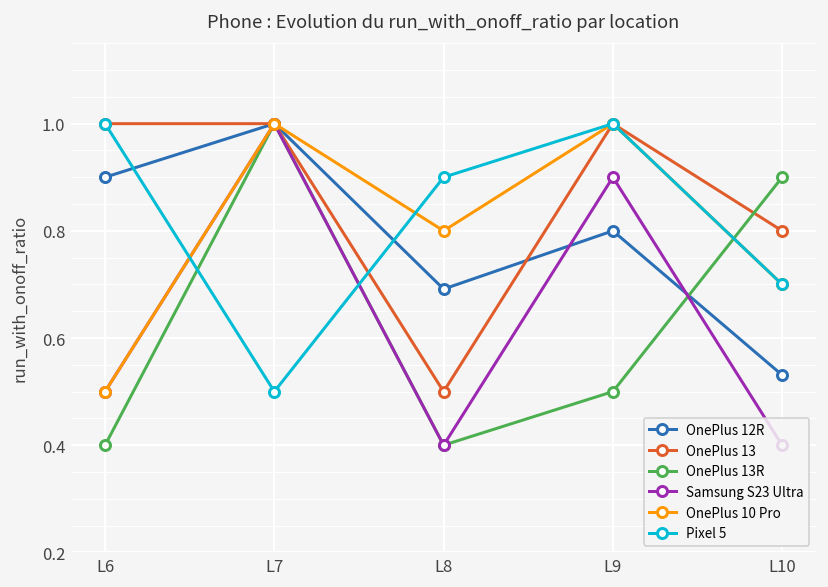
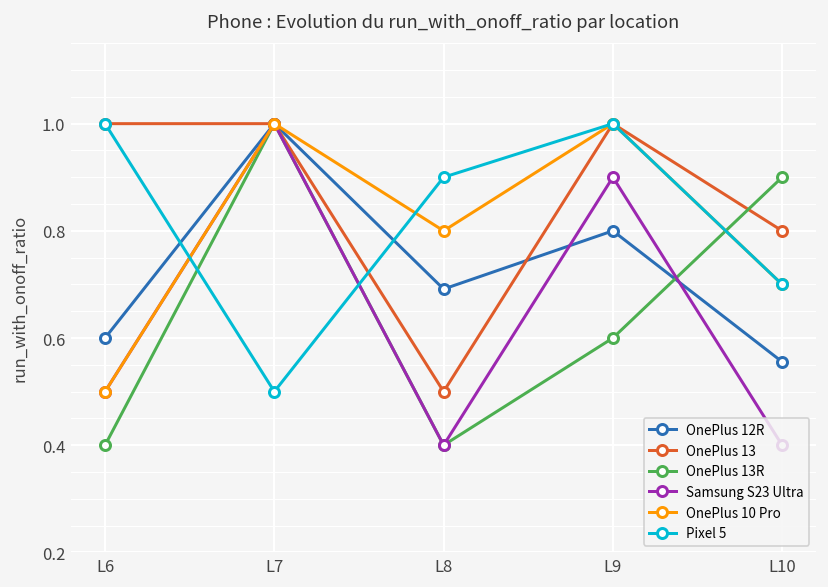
OnePlus 12R, L6: 0.9 -> 0.6
OnePlus 13R, L9: 0.5 -> 0.6
OnePlus 12R, L10: 0.53 -> 0.56
